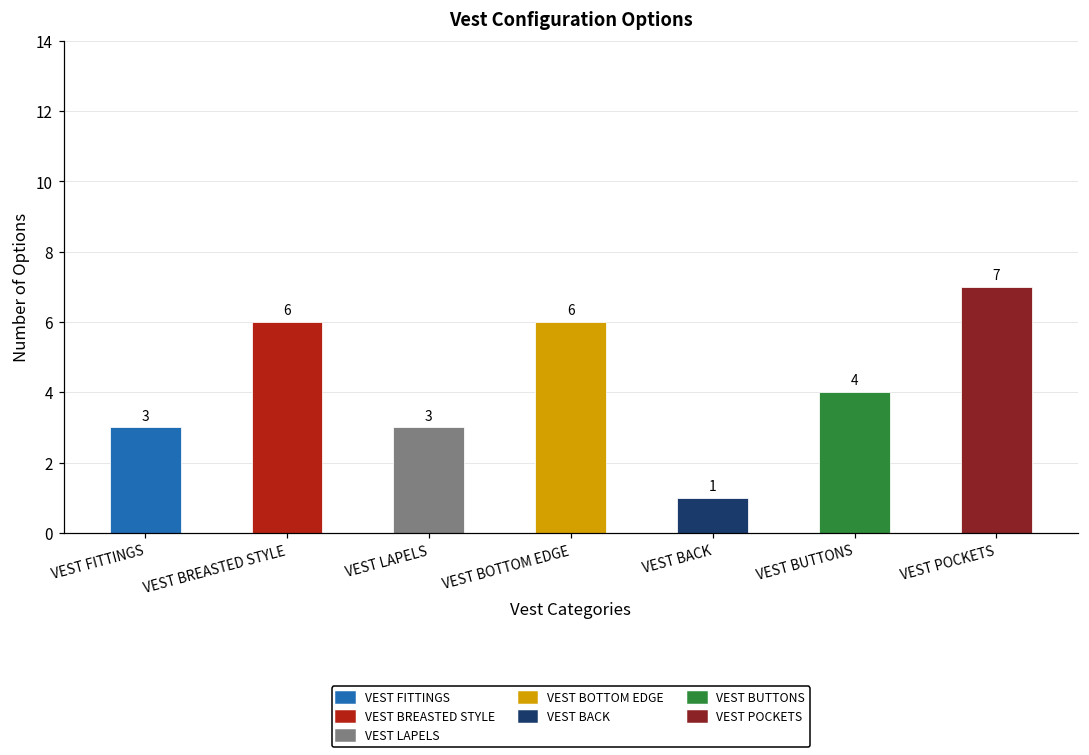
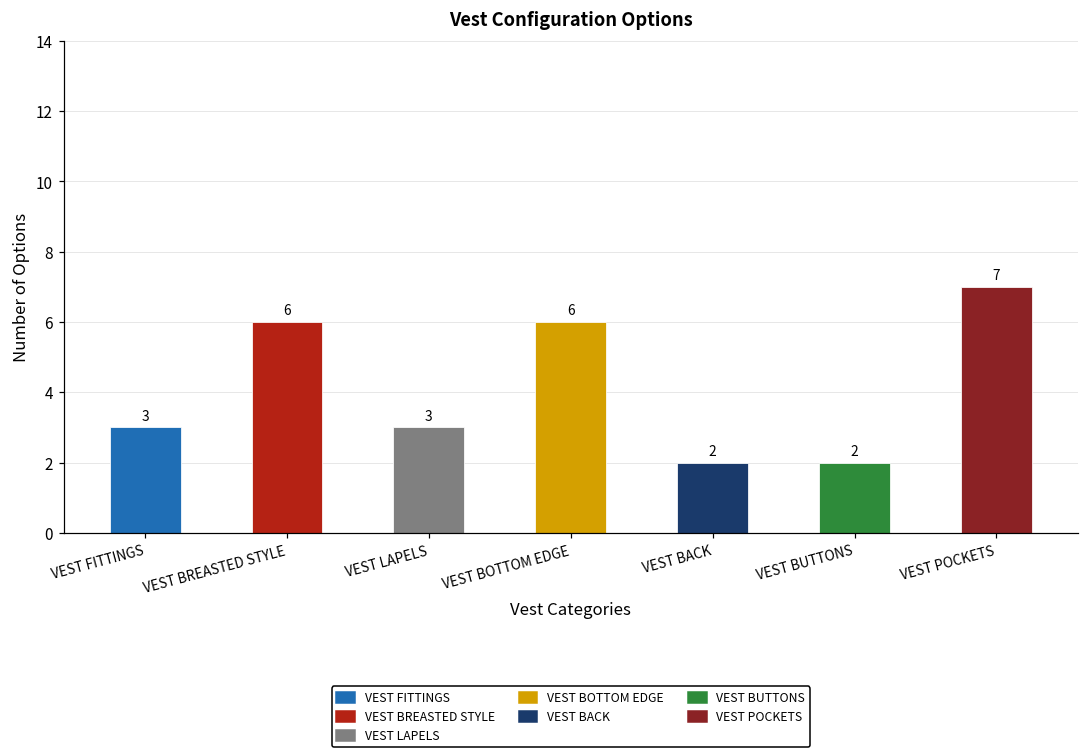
VEST BACK: 1 -> 2
VEST BUTTONS: 4 -> 2
